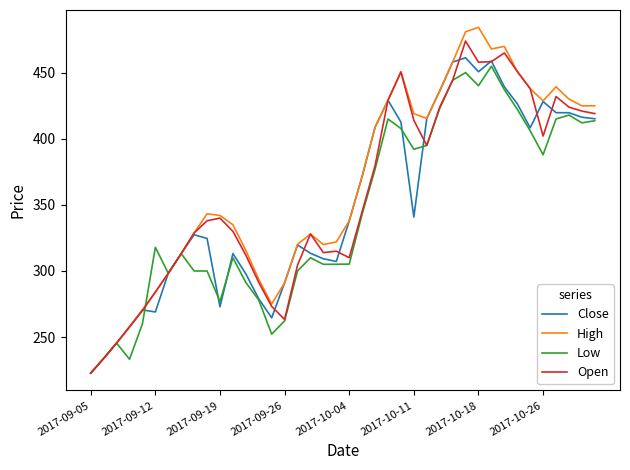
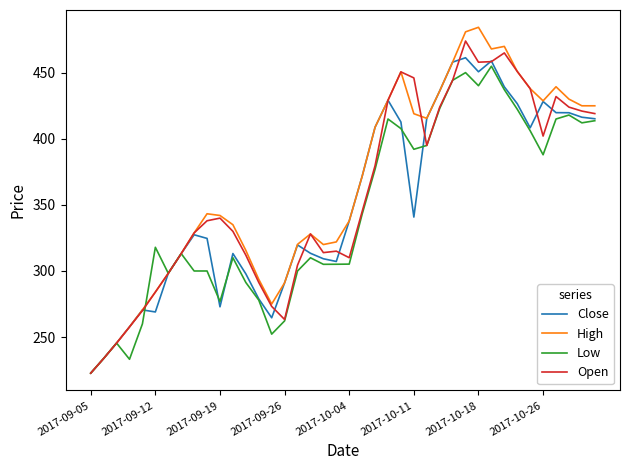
Open, 2017-10-11: 414 -> 446
